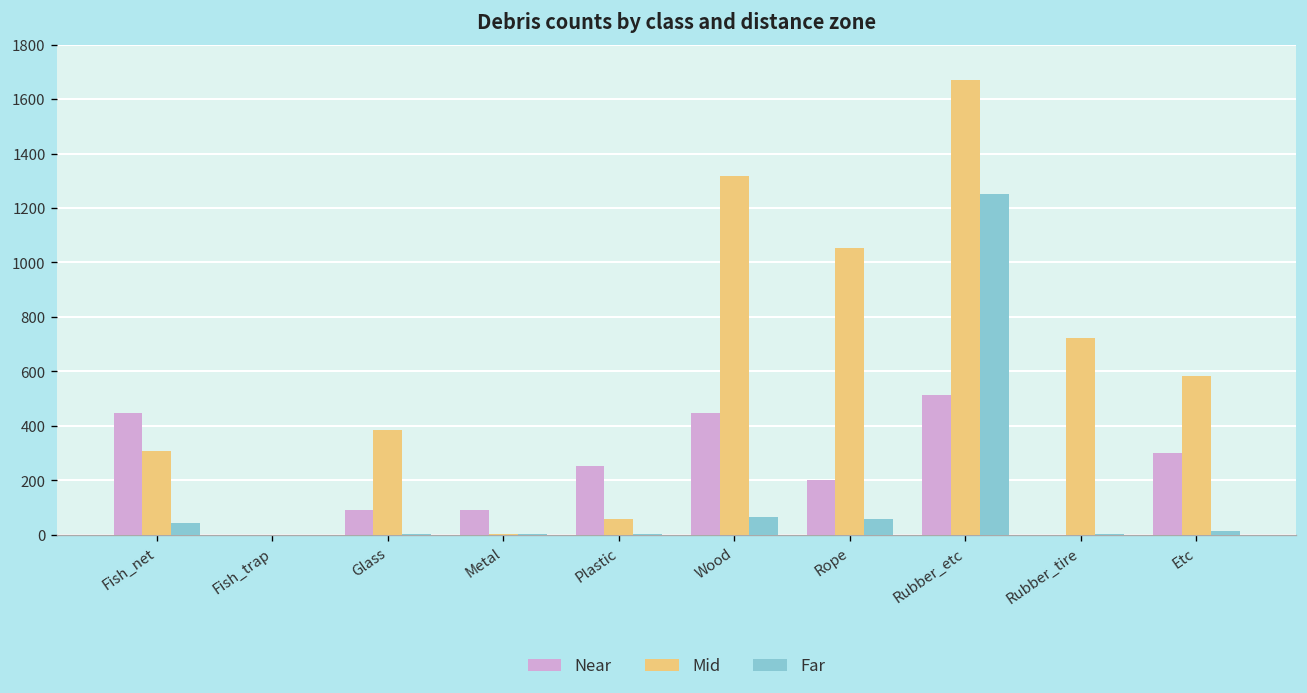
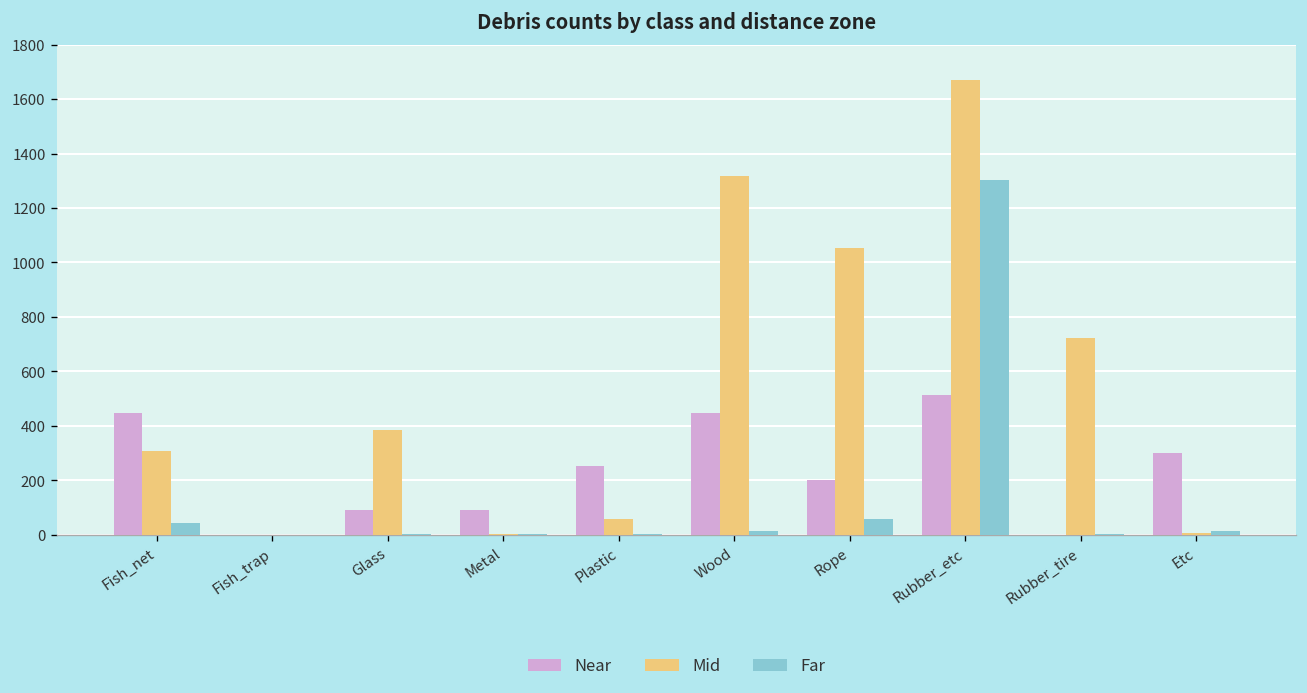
Far, Wood: 60 -> 20
Far, Rubber_etc: 1250 -> 1300
Mid, Etc: 580 -> 10
